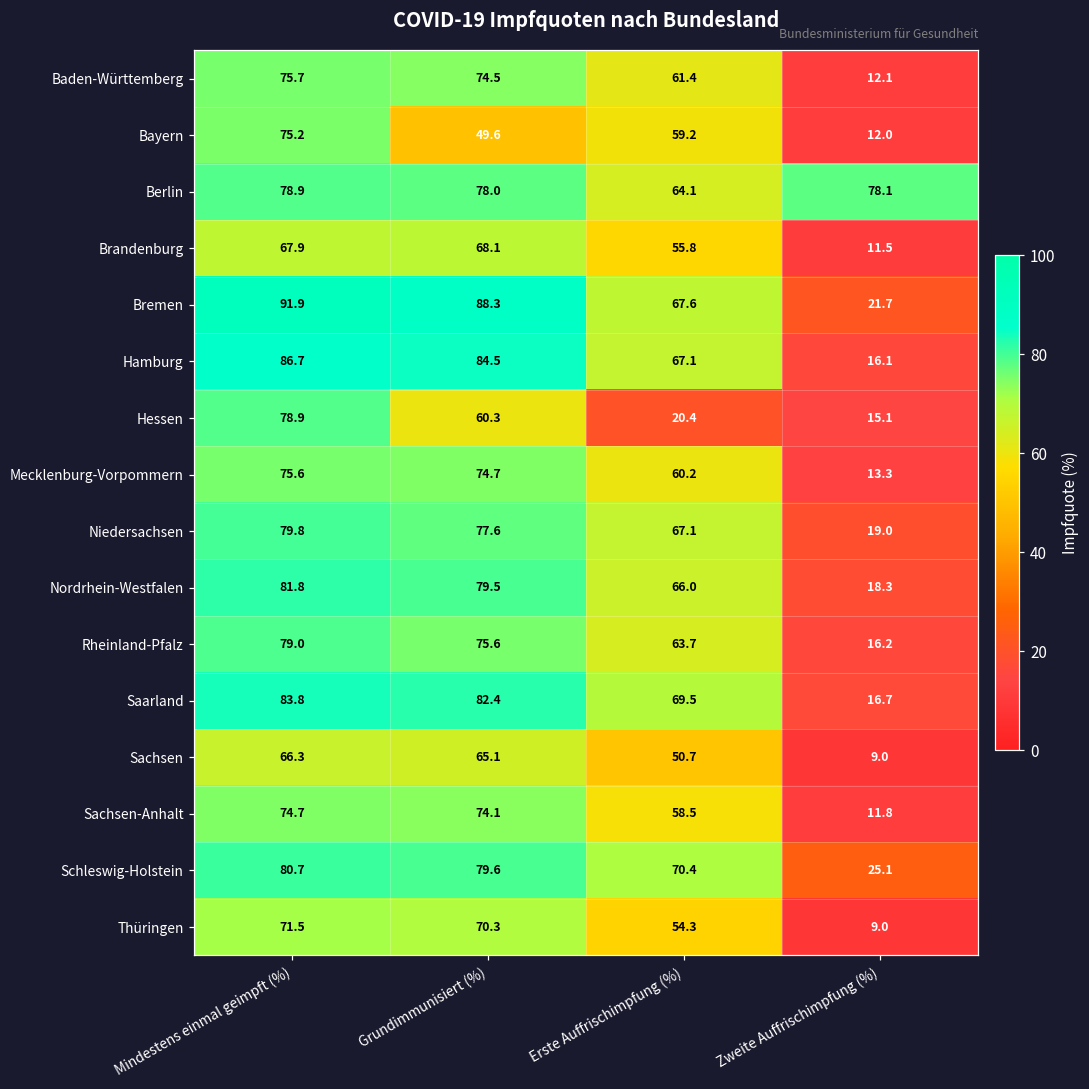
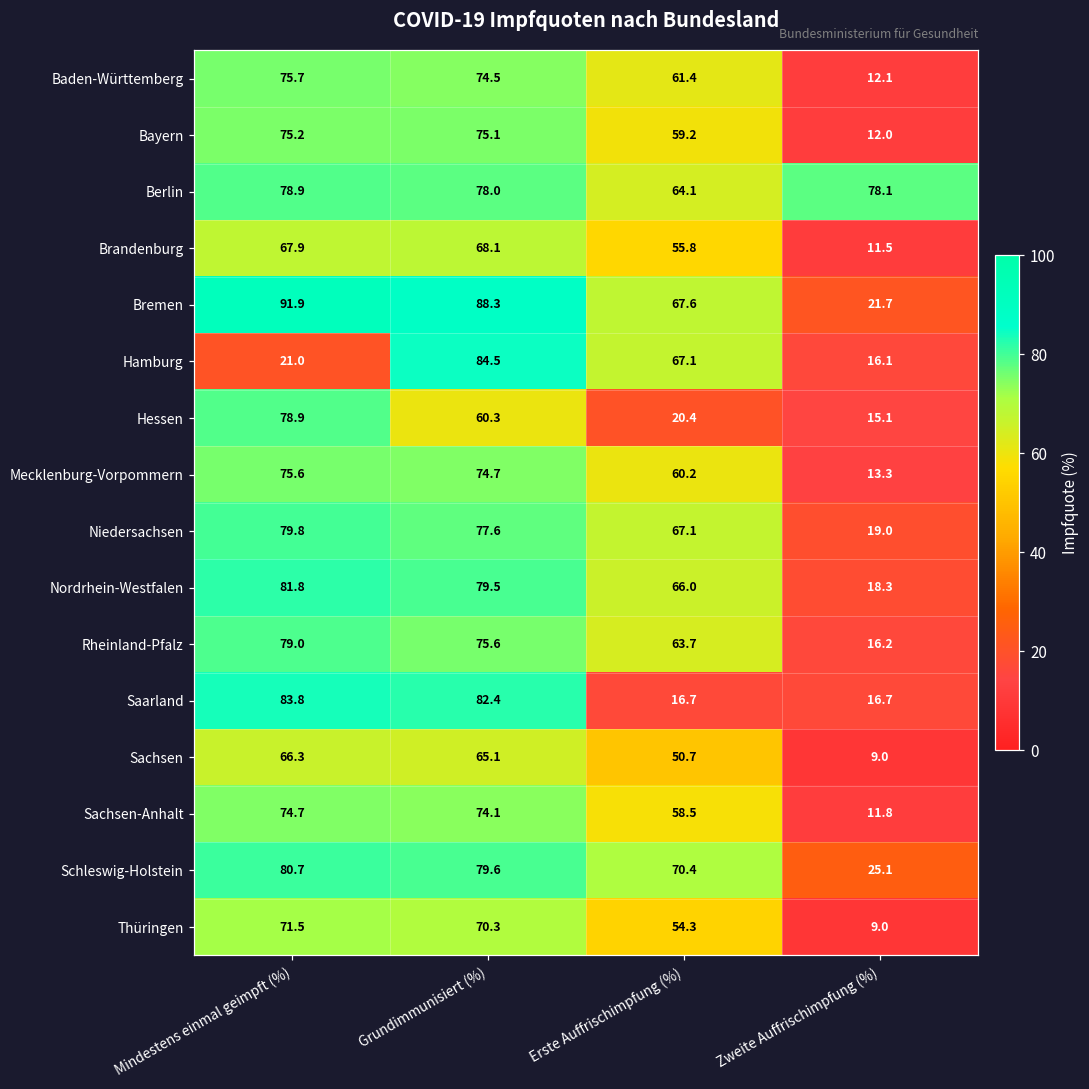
Bayern, Grundimmunisiert (%): 49.6 -> 75.1
Hamburg, Mindestens einmal geimpft (%): 86.7 -> 21.0
Saarland, Erste Auffrischimpfung (%): 69.5 -> 16.7
